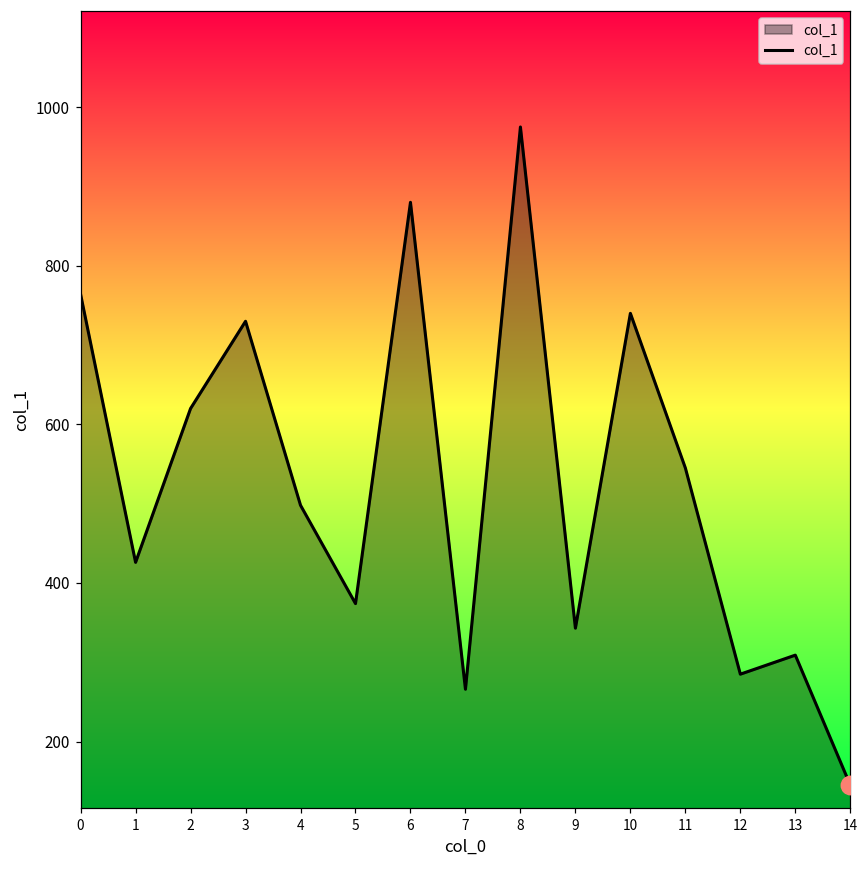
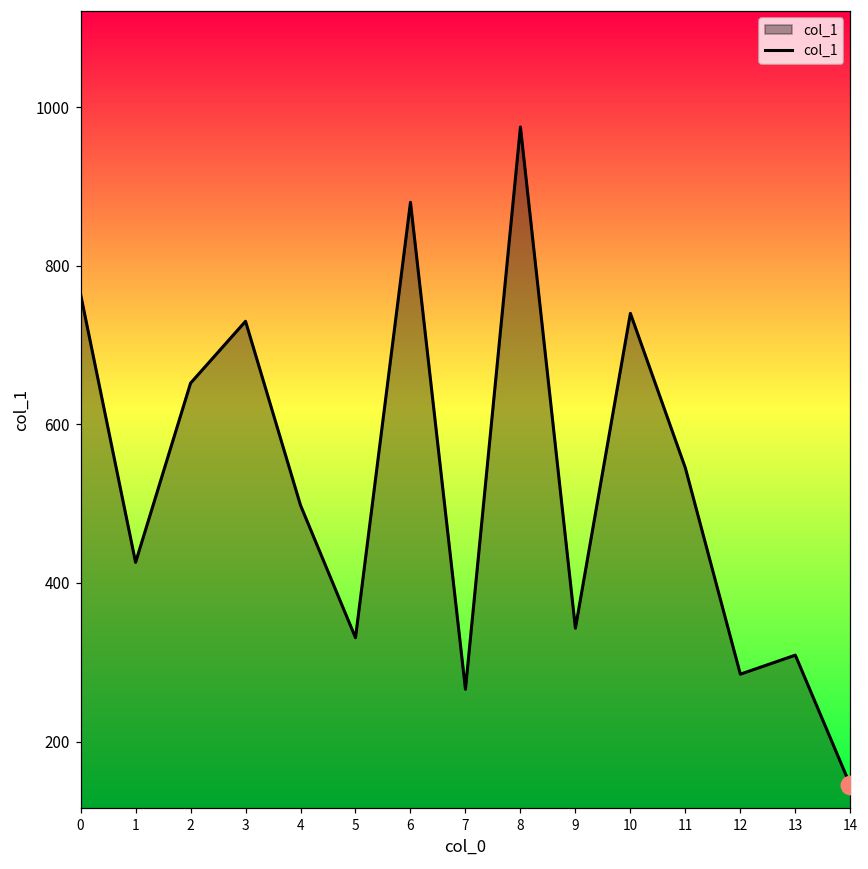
col_1, 2: 620 -> 650
col_1, 5: 370 -> 330
